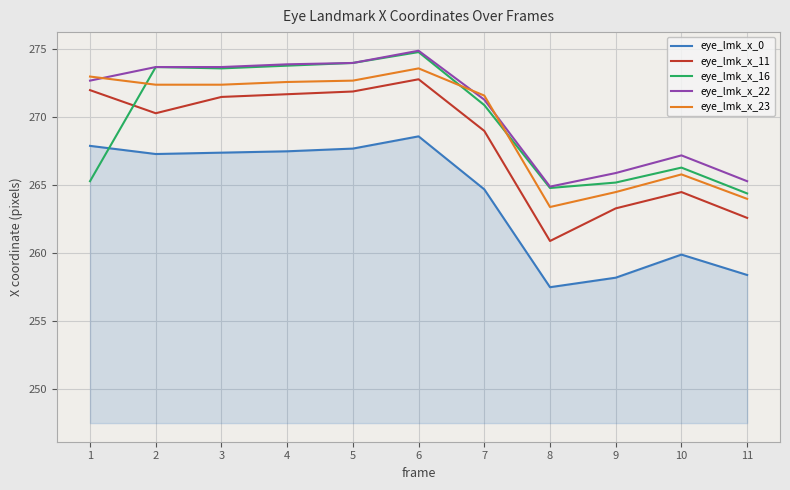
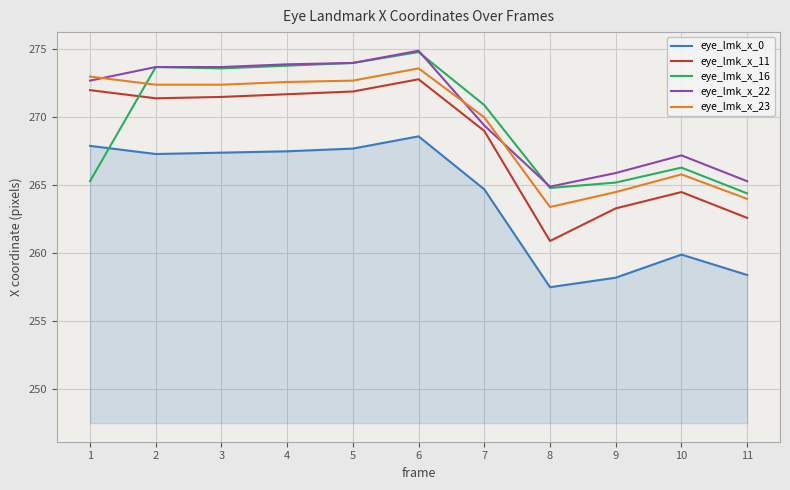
eye_lmk_x_11, 2: 270.3 -> 271.4
eye_lmk_x_22, 7: 271.3 -> 269.4
eye_lmk_x_23, 7: 271.6 -> 270.0
